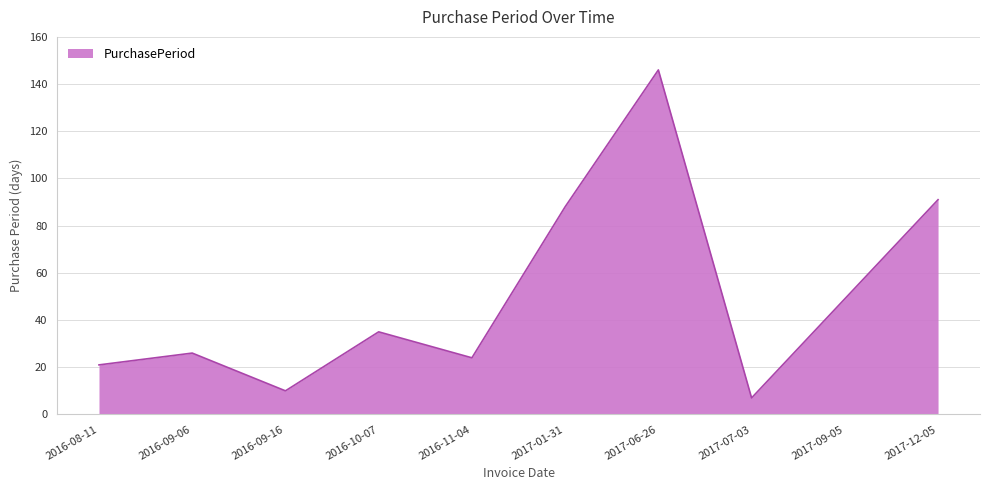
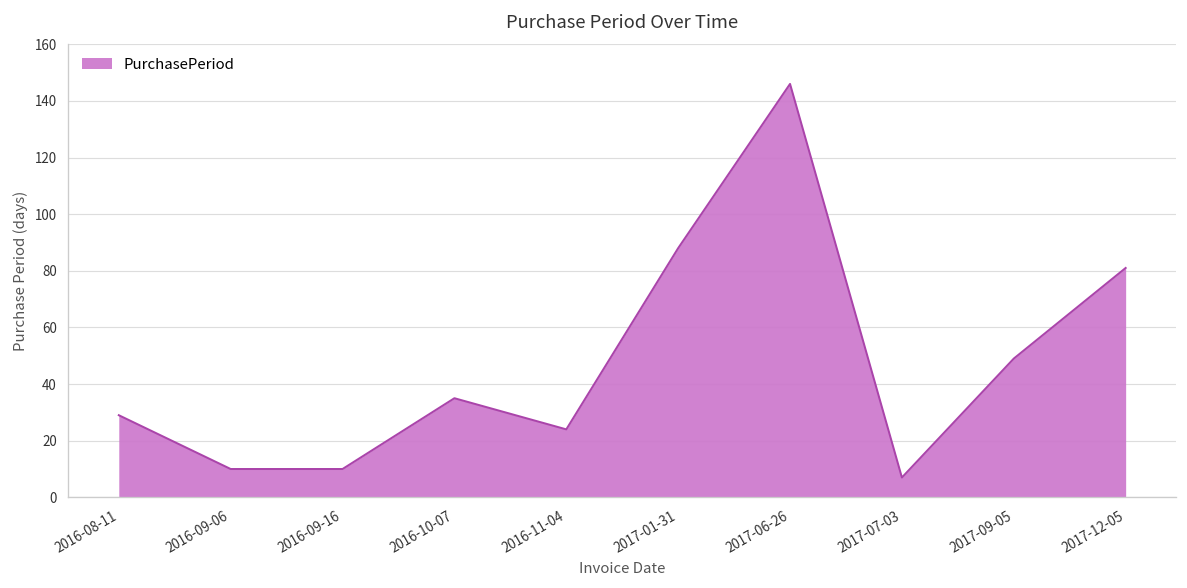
2016-08-11: 21 -> 29
2016-09-06: 26 -> 10
2017-12-05: 91 -> 81
